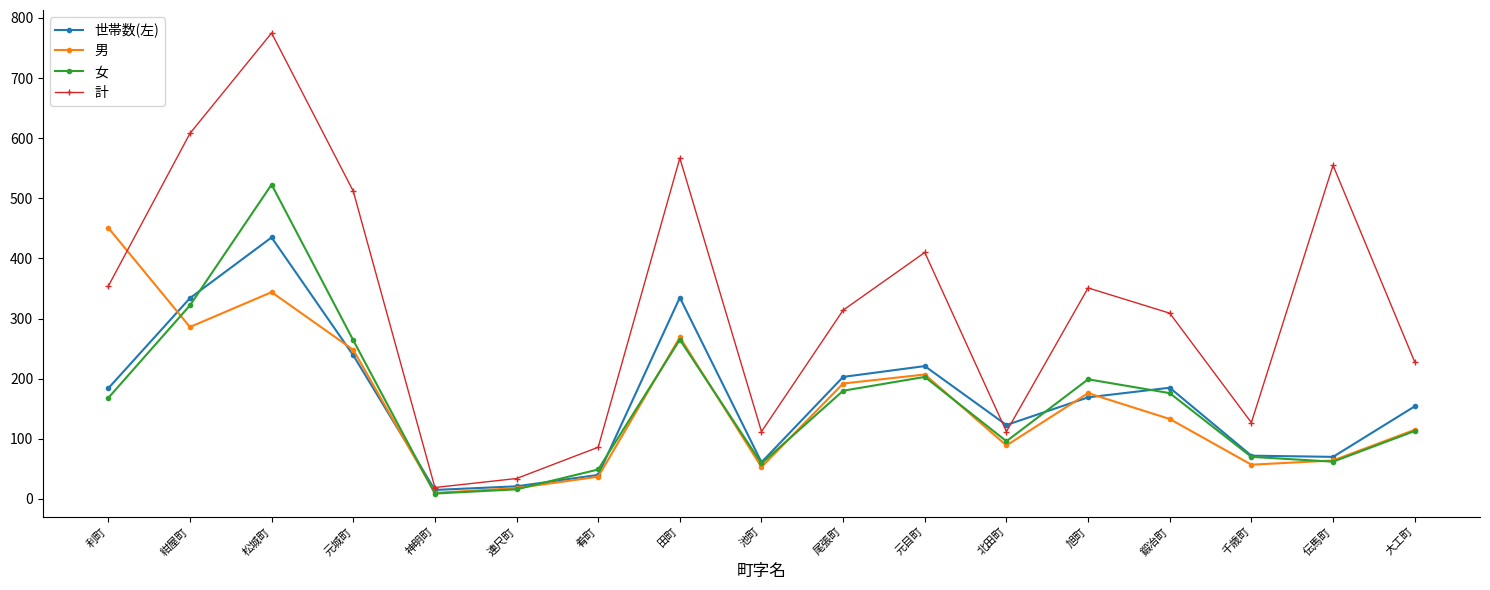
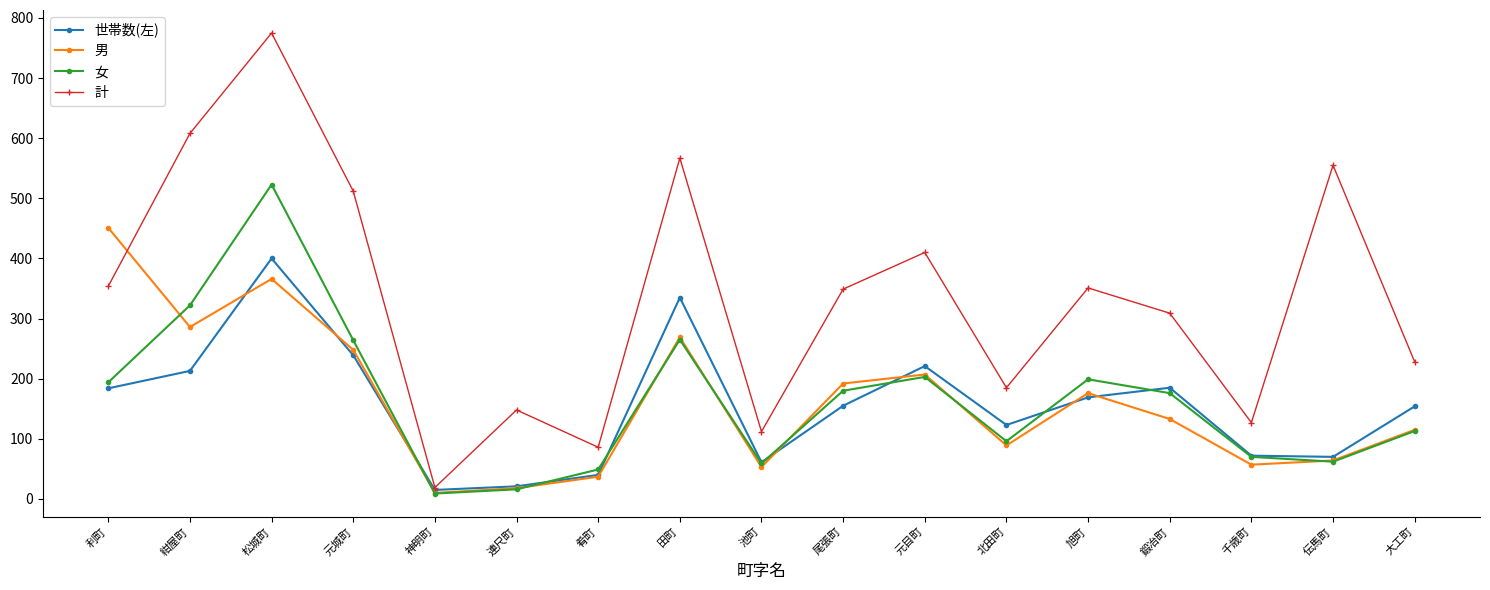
女, 利町: 170 -> 190
世帯数(左), 紺屋町: 330 -> 210
世帯数(左), 松城町: 440 -> 400
男, 松城町: 340 -> 370
計, 連尺町: 30 -> 150
世帯数(左), 尾張町: 200 -> 160
計, 尾張町: 310 -> 350
計, 北田町: 110 -> 190
